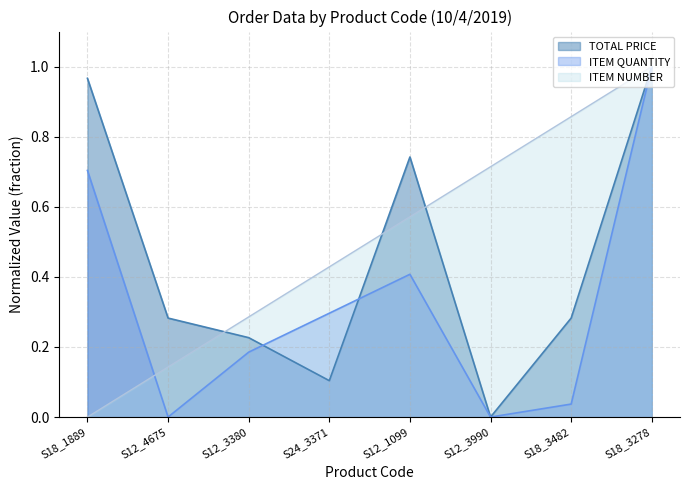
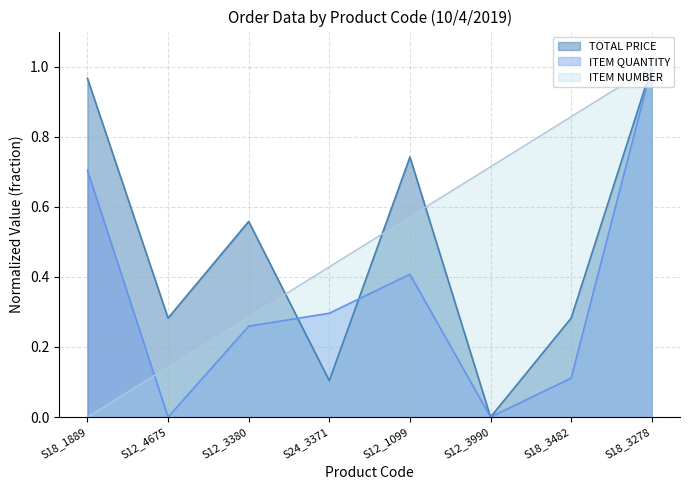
TOTAL PRICE, S12_3380: 0.23 -> 0.56
ITEM QUANTITY, S12_3380: 0.19 -> 0.26
ITEM QUANTITY, S18_3482: 0.04 -> 0.11
